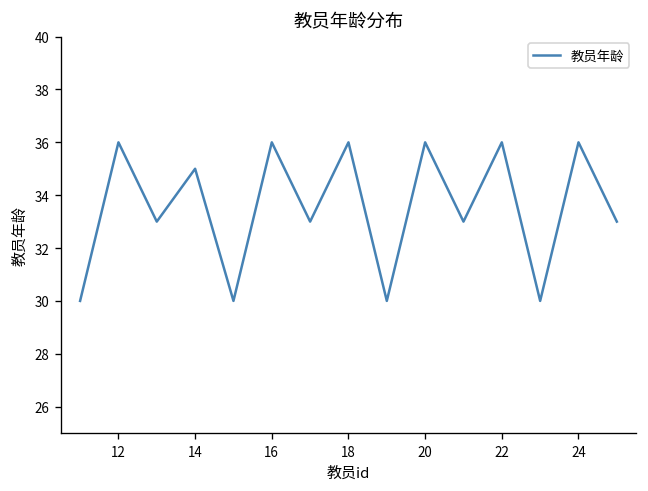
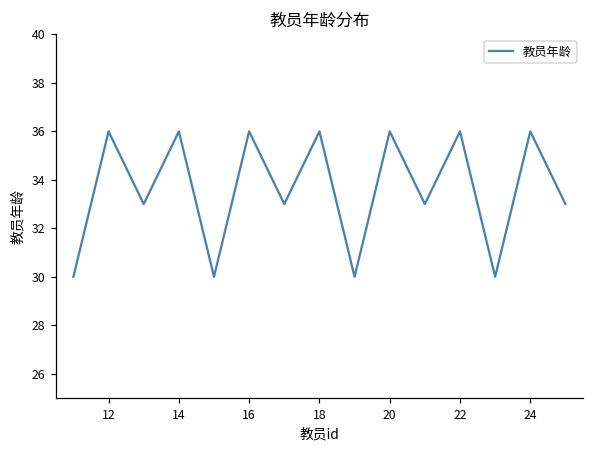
14: 35 -> 36
